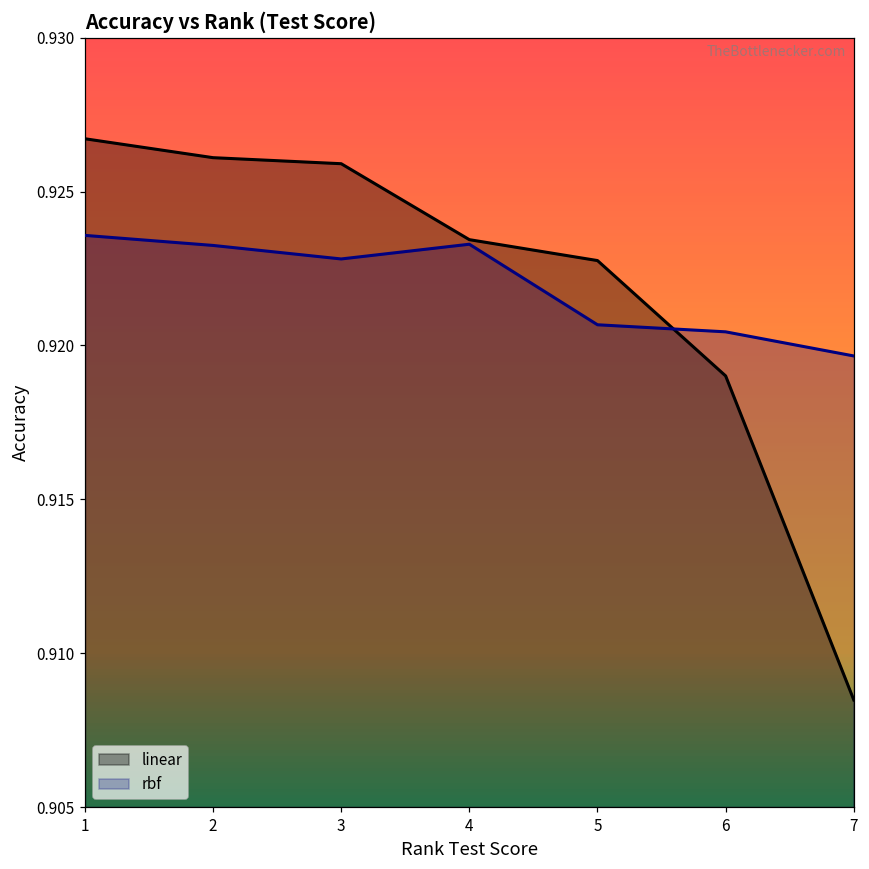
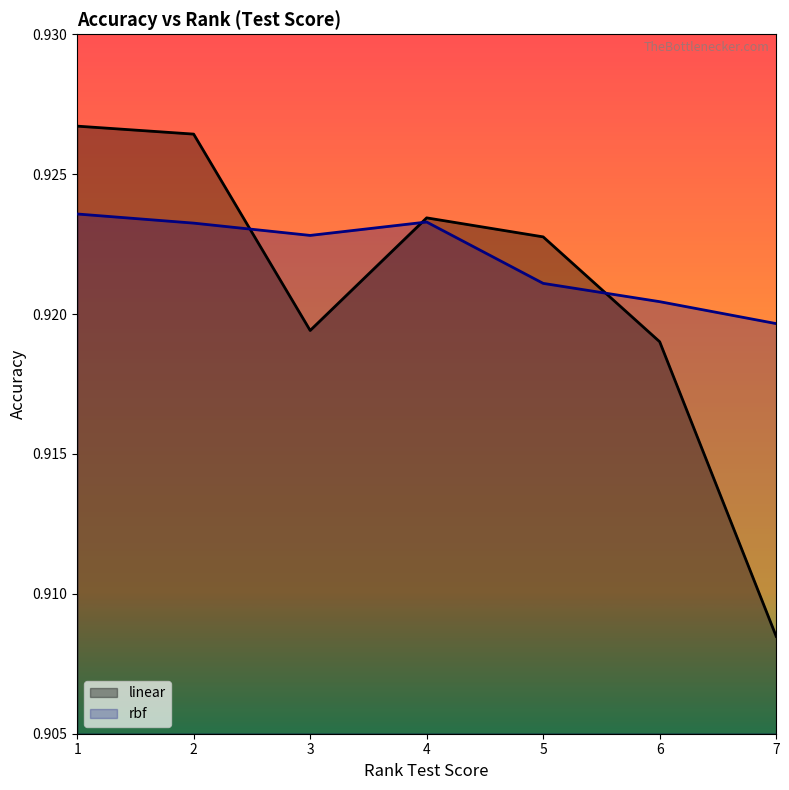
linear, 2: 0.9261 -> 0.9264
linear, 3: 0.9259 -> 0.9194
rbf, 5: 0.9207 -> 0.9211
